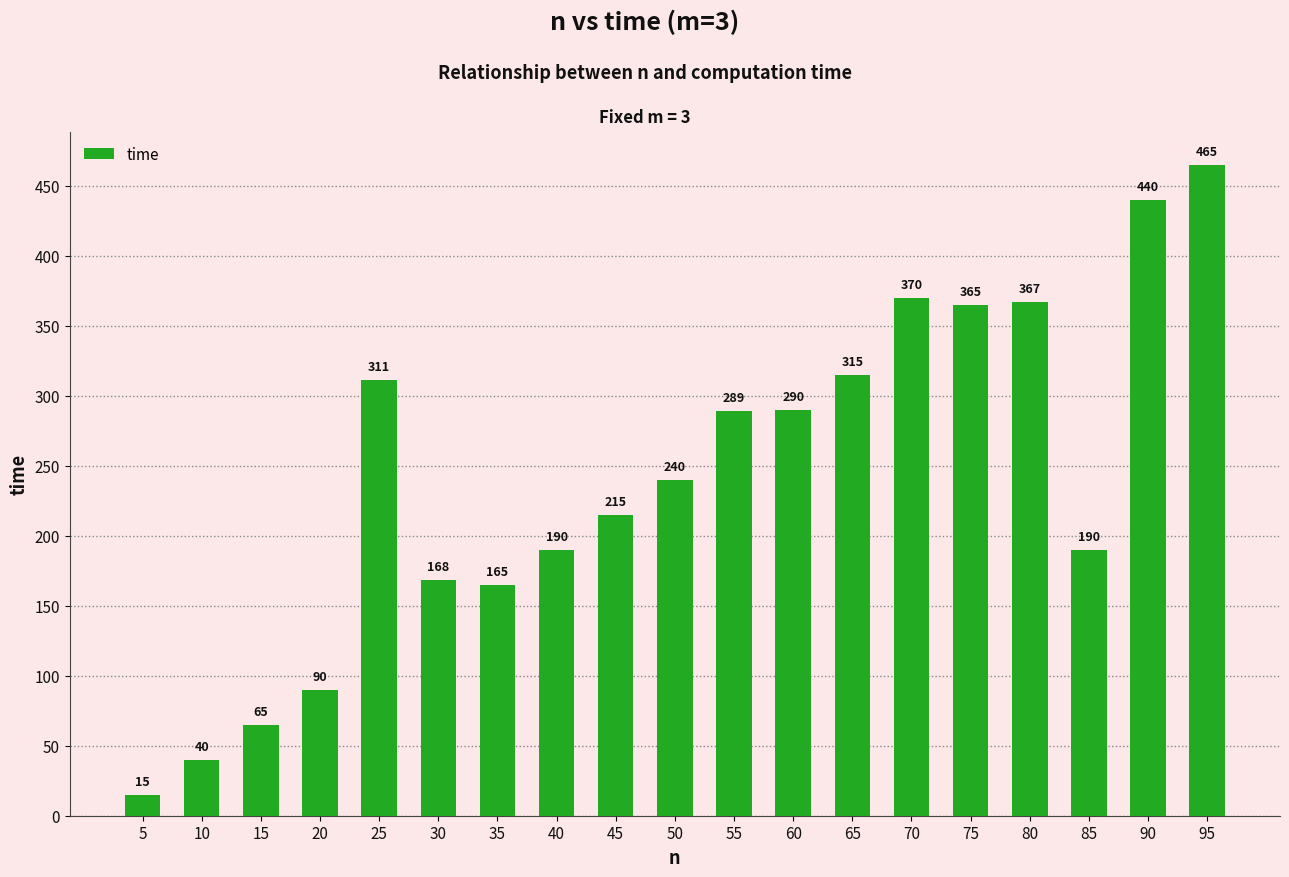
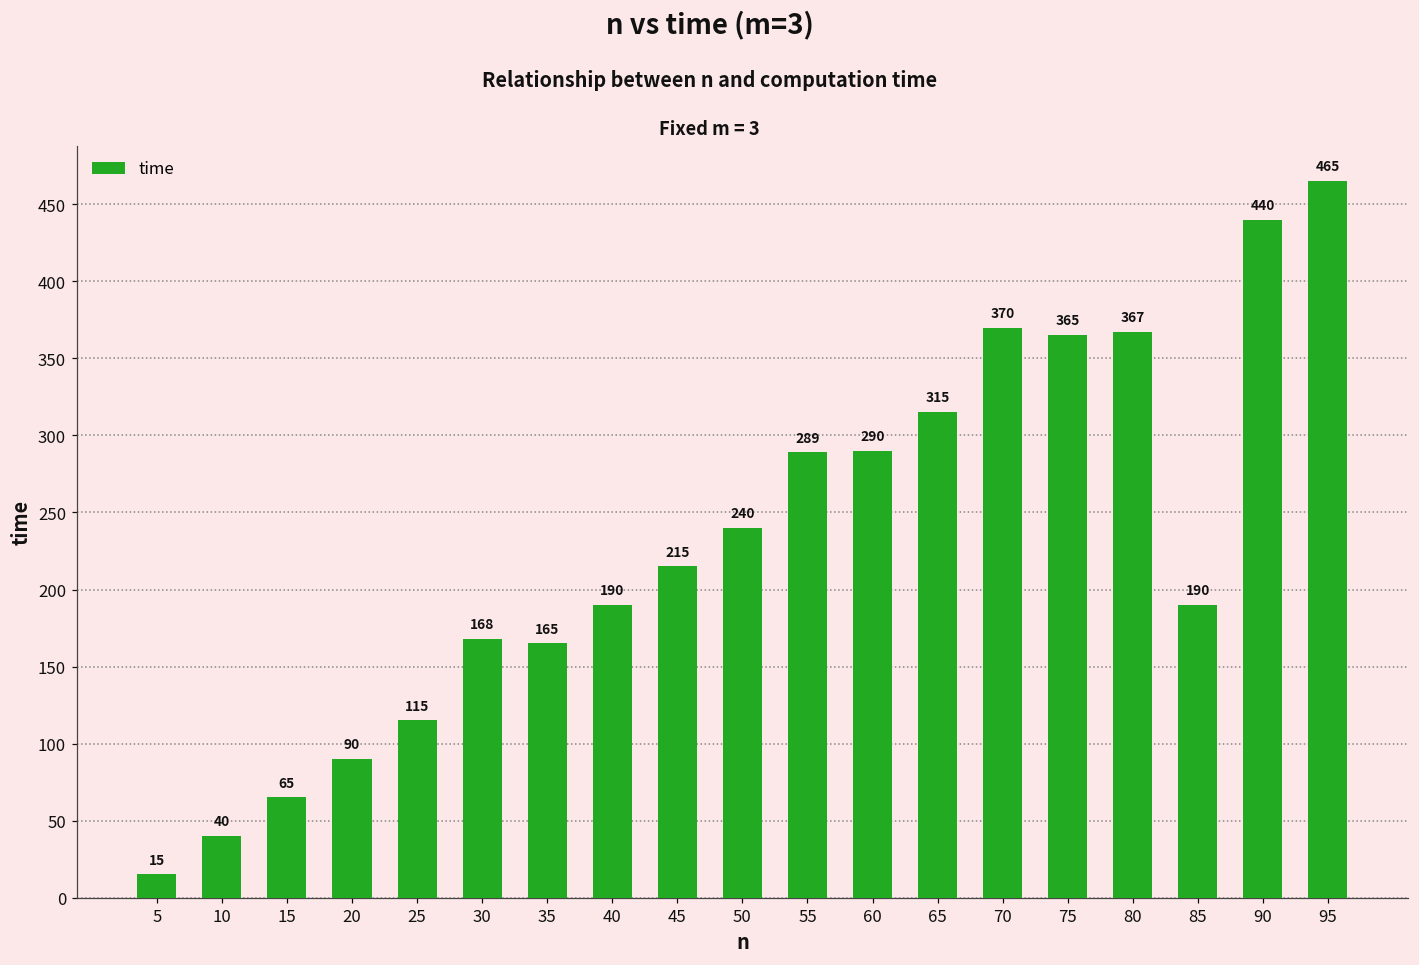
25: 311 -> 115
